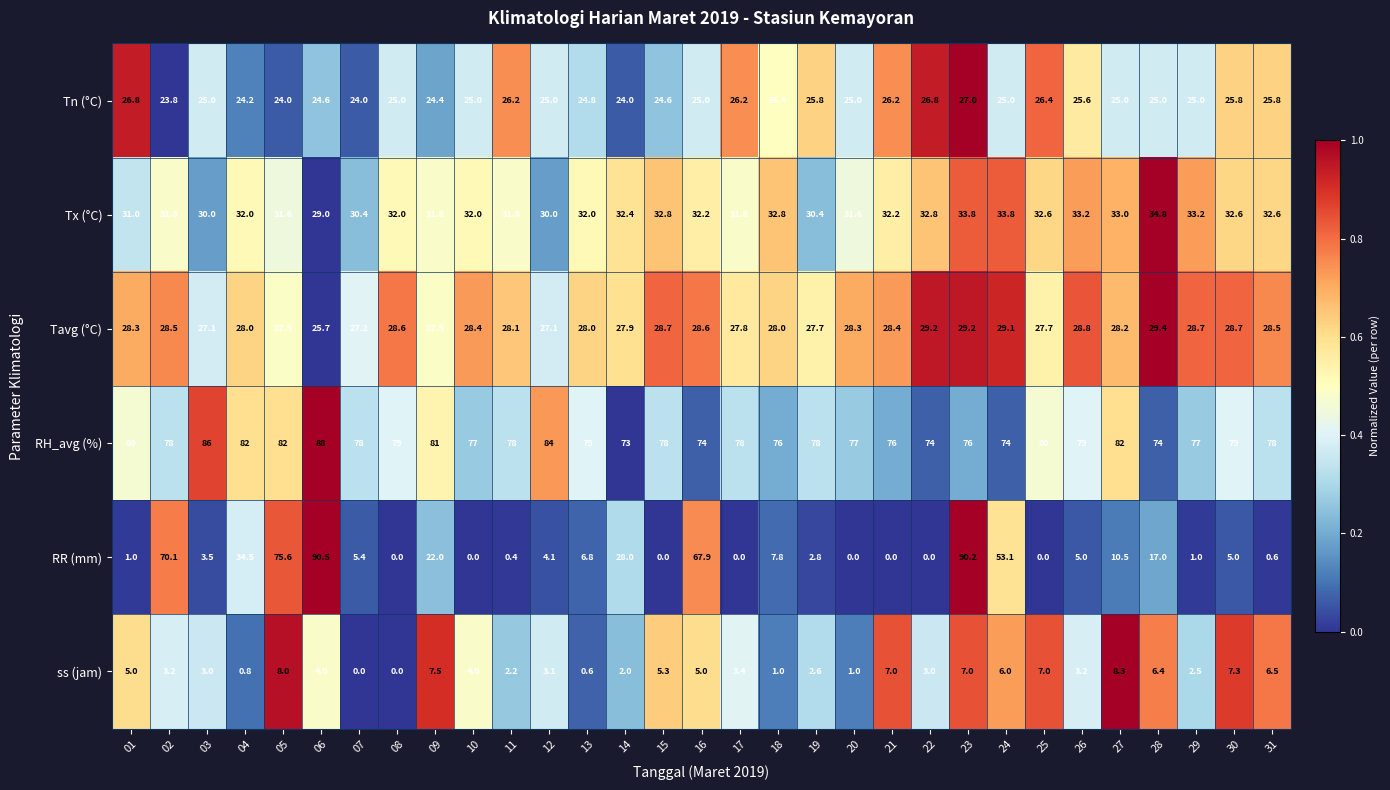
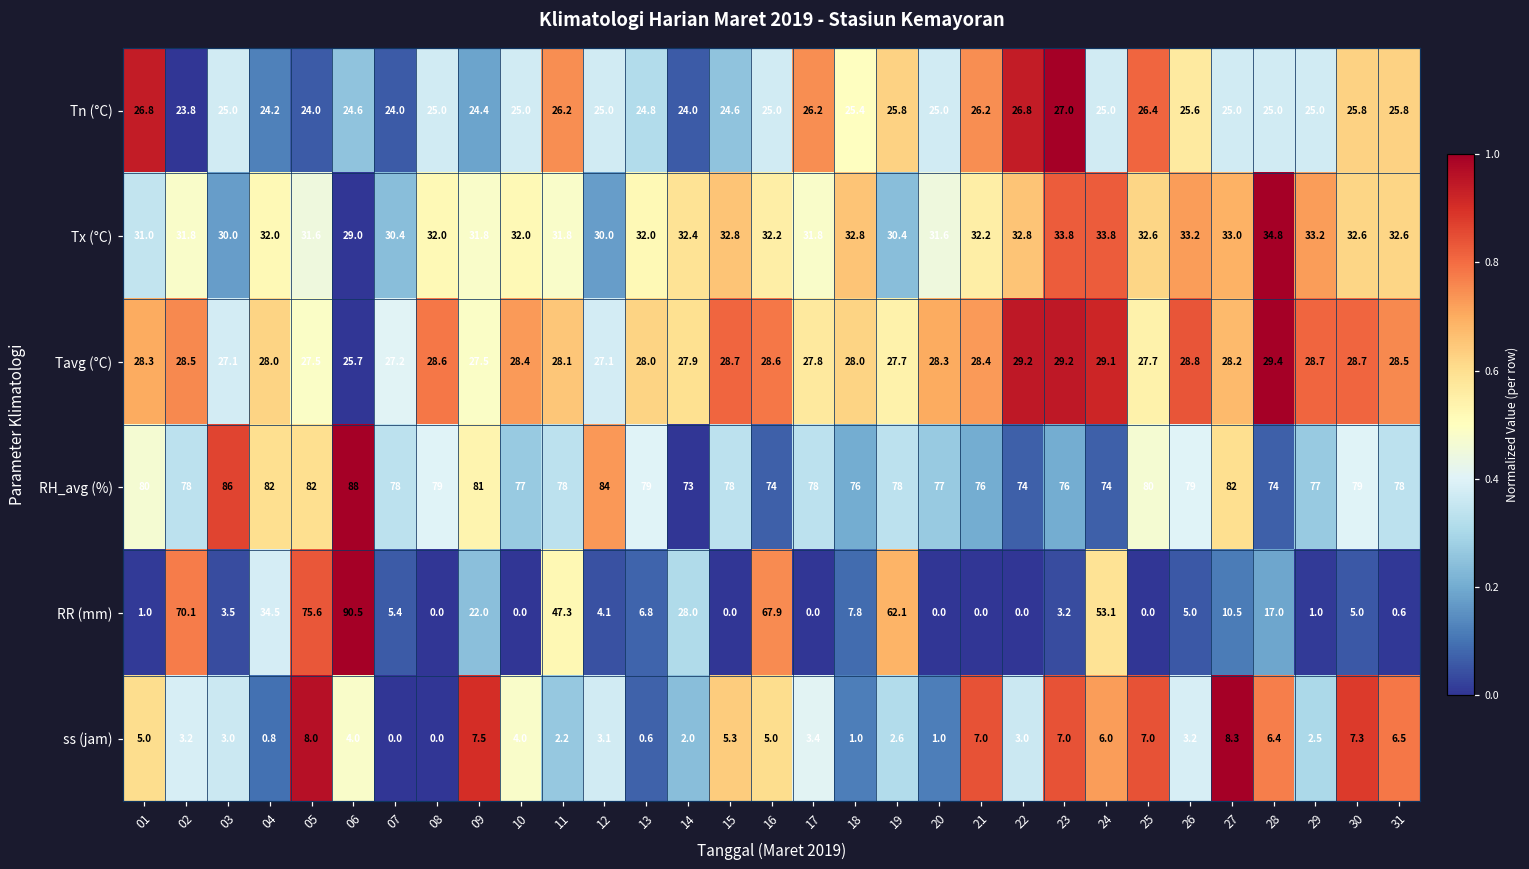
RR (mm), 11: 0.4 -> 47.3
RR (mm), 19: 2.8 -> 62.1
RR (mm), 23: 90.2 -> 3.2
